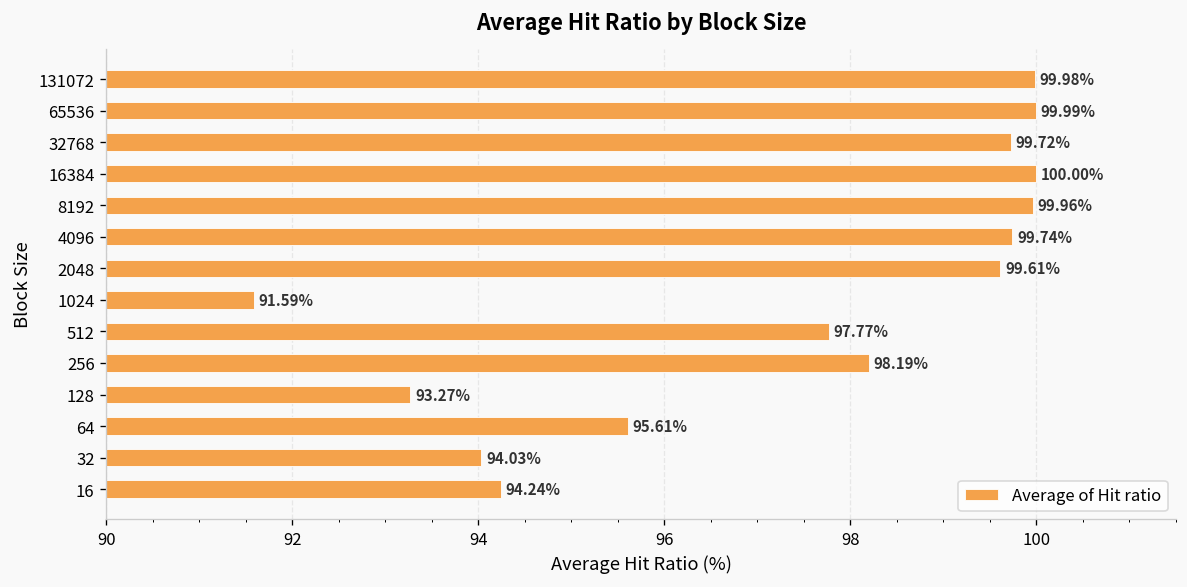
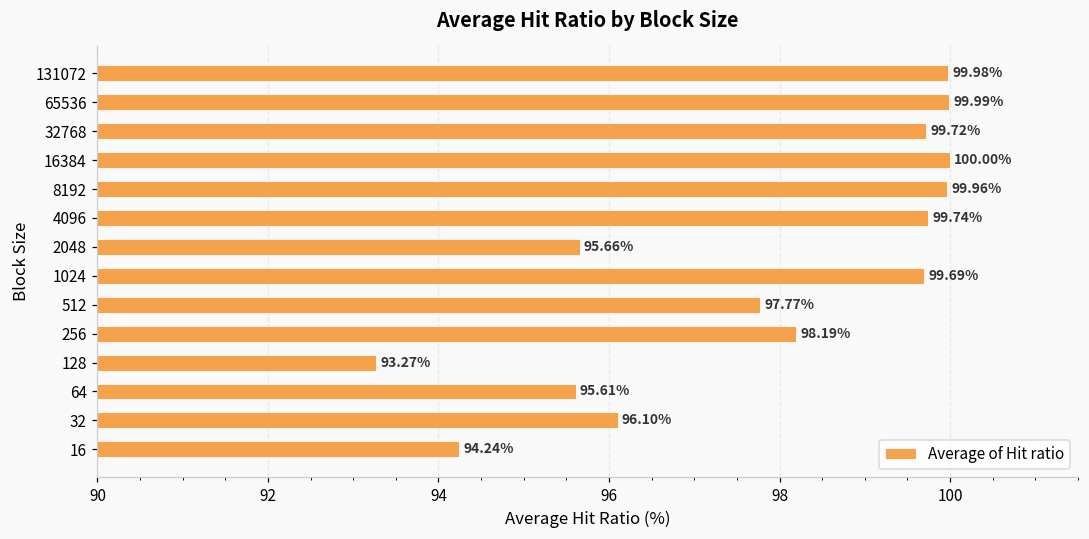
2048: 99.61% -> 95.66%
1024: 91.59% -> 99.69%
32: 94.03% -> 96.10%
